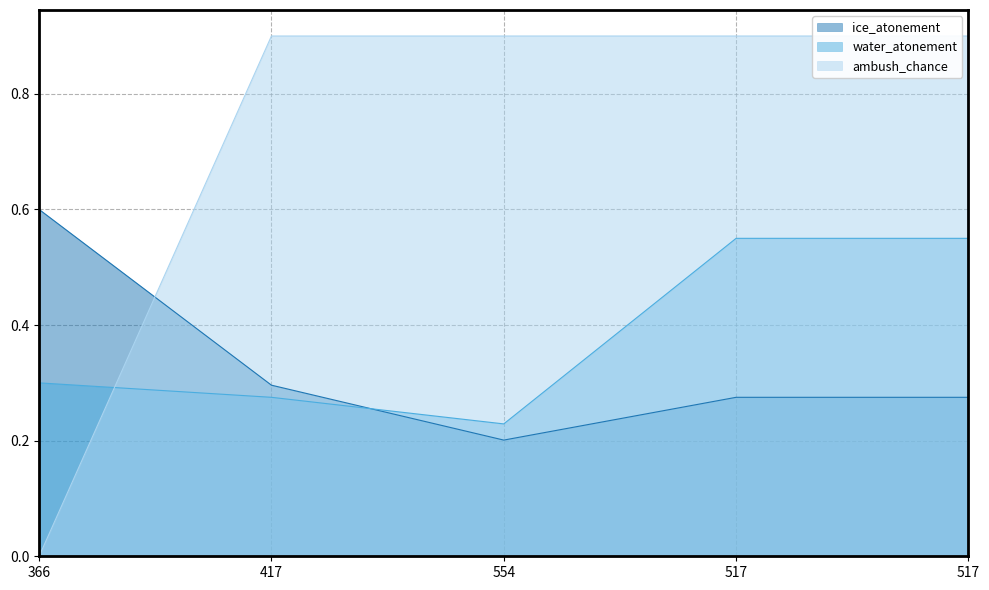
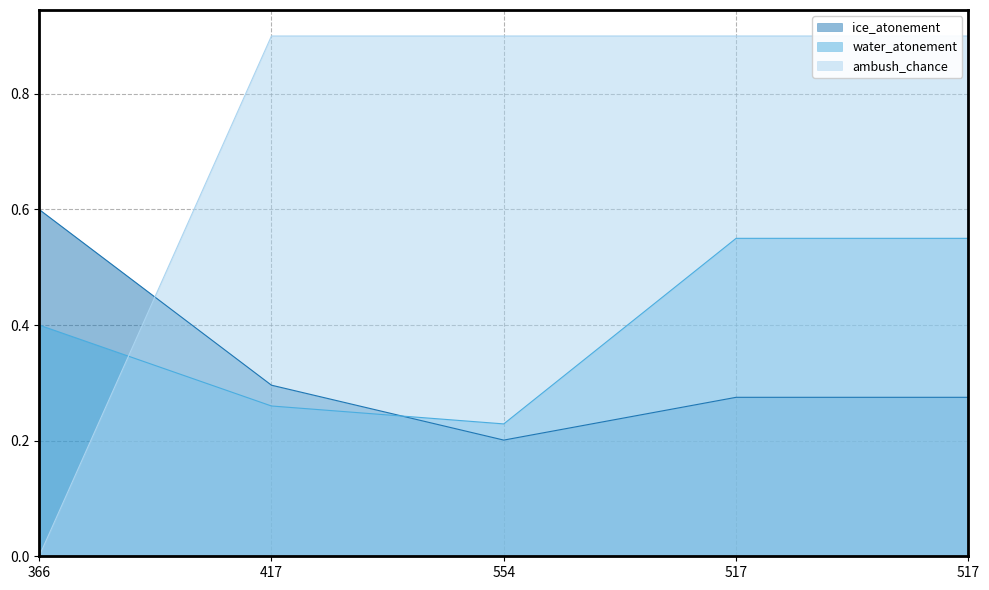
water_atonement, 366: 0.3 -> 0.4
water_atonement, 417: 0.28 -> 0.26
